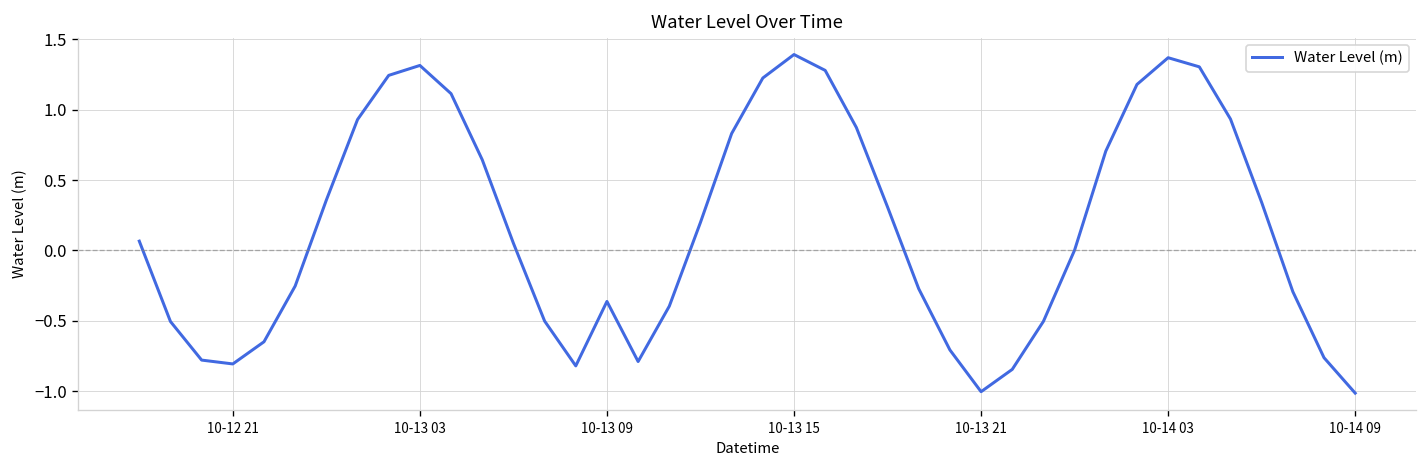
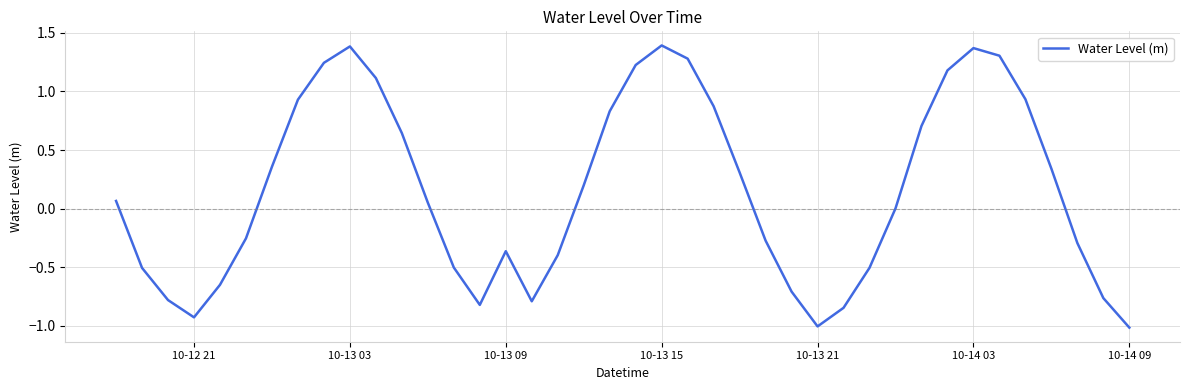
10-12 21: -0.81 -> -0.93
10-13 03: 1.31 -> 1.38
